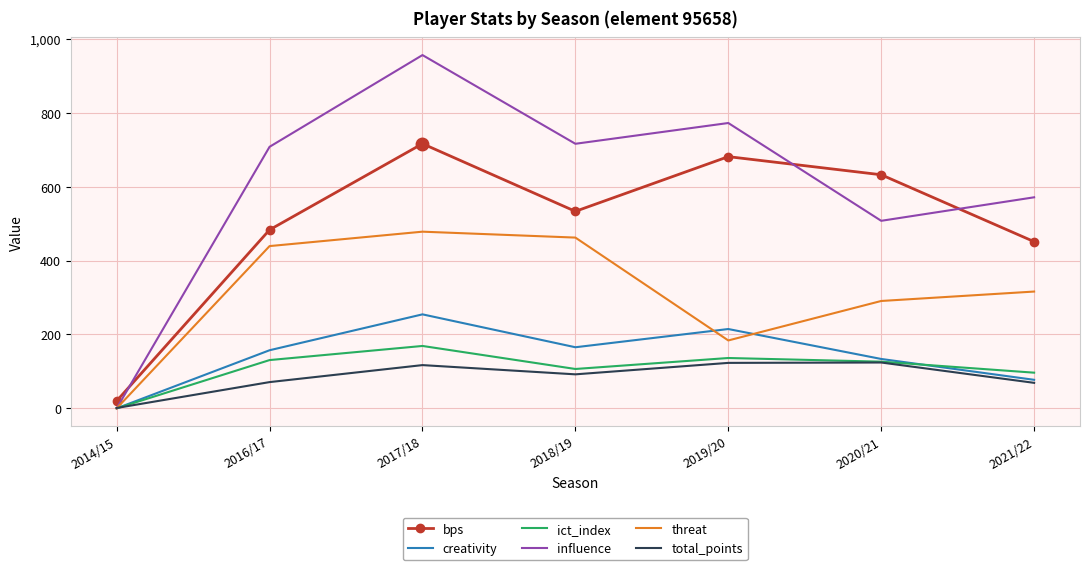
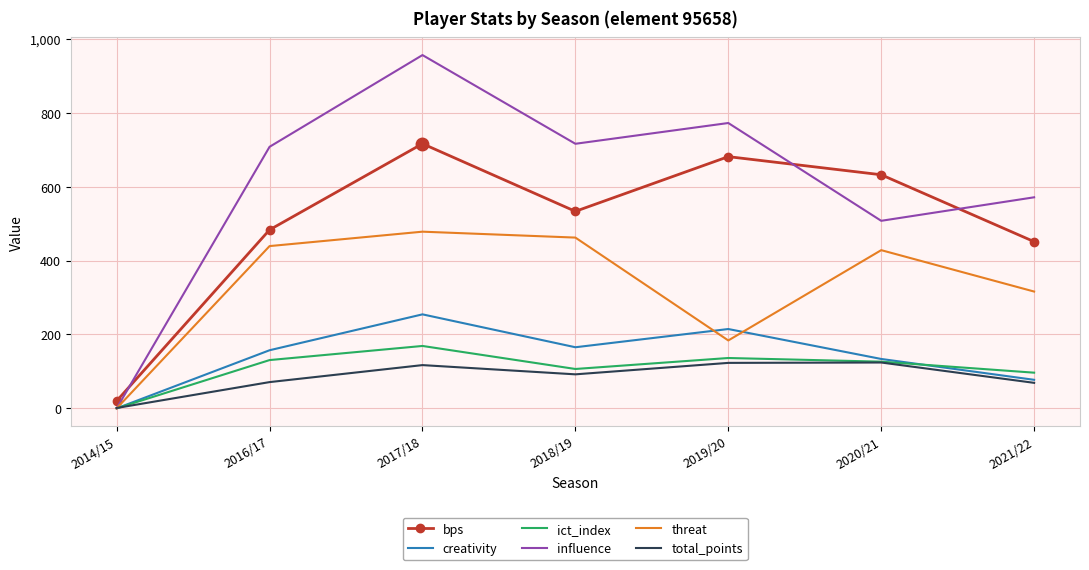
threat, 2020/21: 290 -> 430
